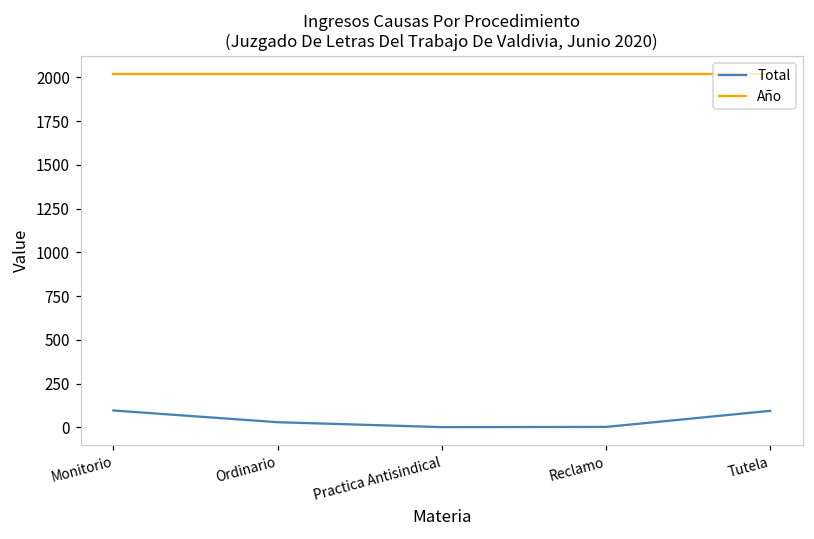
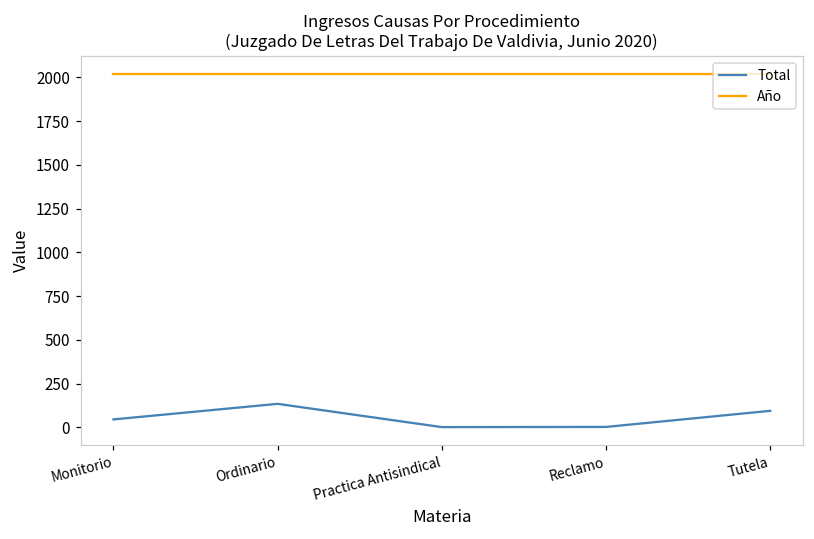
Total, Monitorio: 100 -> 50
Total, Ordinario: 30 -> 130
